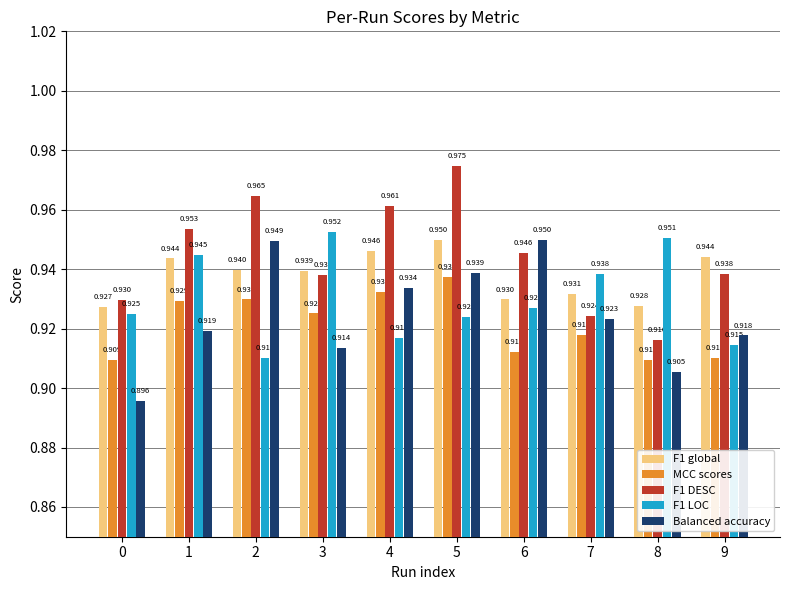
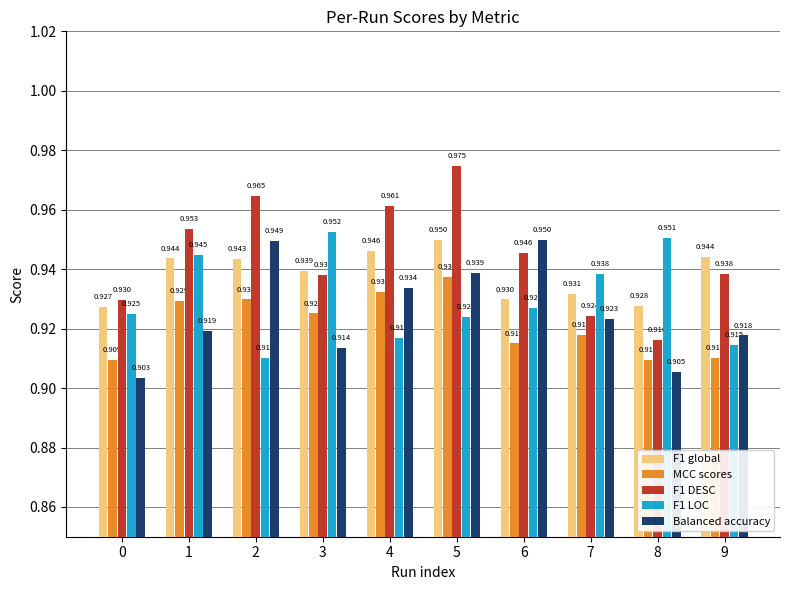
Balanced accuracy, 0: 0.896 -> 0.903
F1 global, 2: 0.940 -> 0.943
MCC scores, 6: 0.912 -> 0.915
